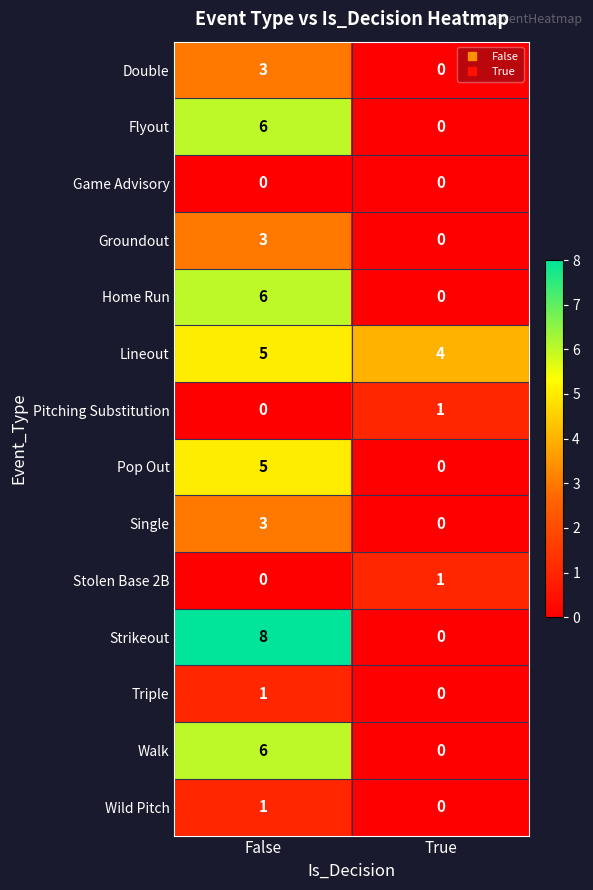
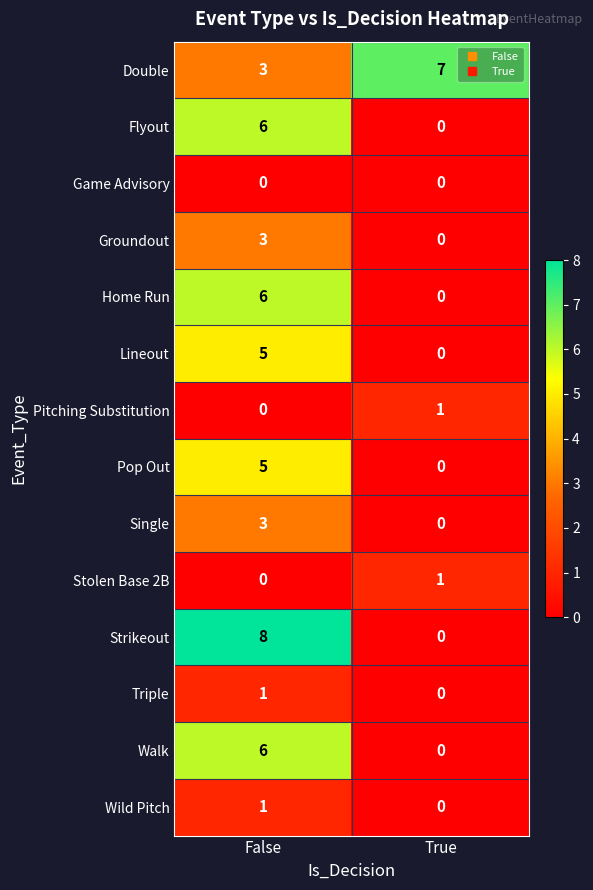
Double, True: 0 -> 7
Lineout, True: 4 -> 0
